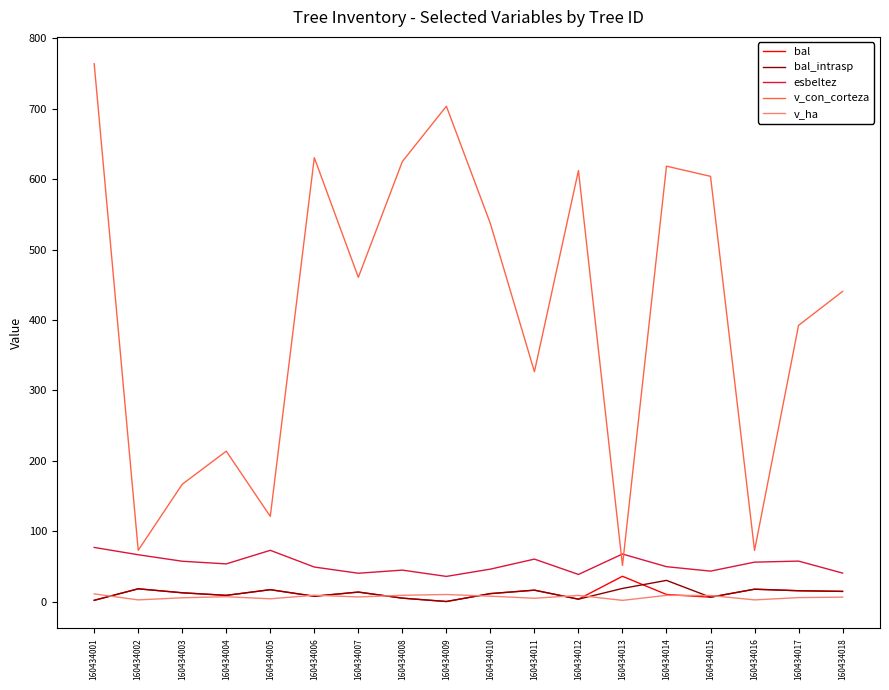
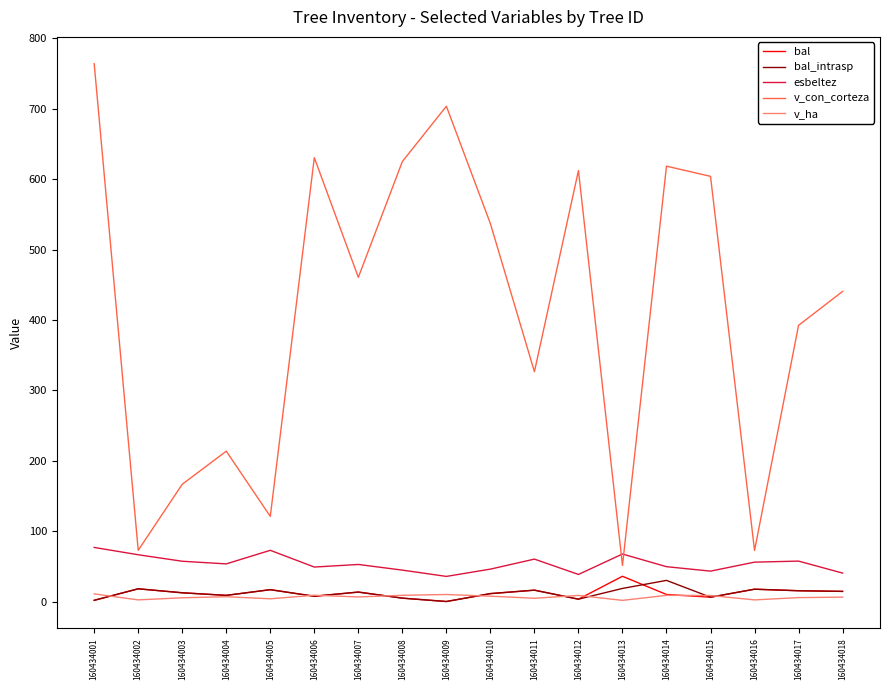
esbeltez, 160434007: 40 -> 50
